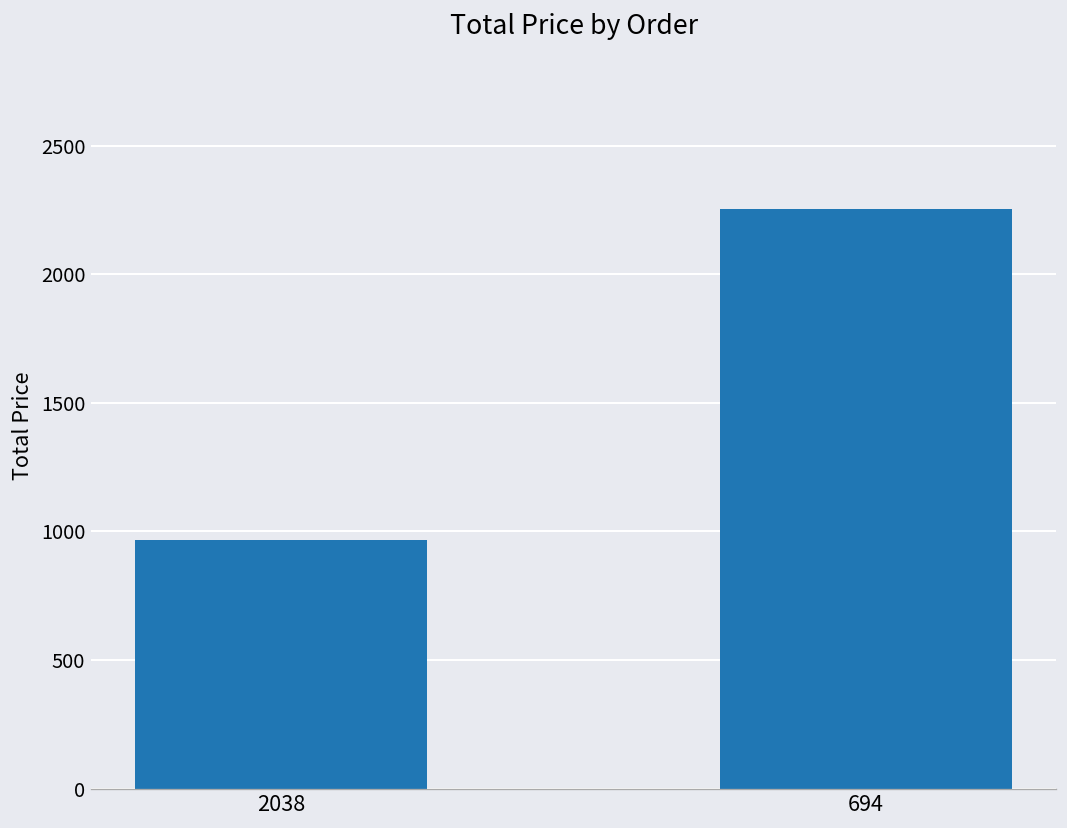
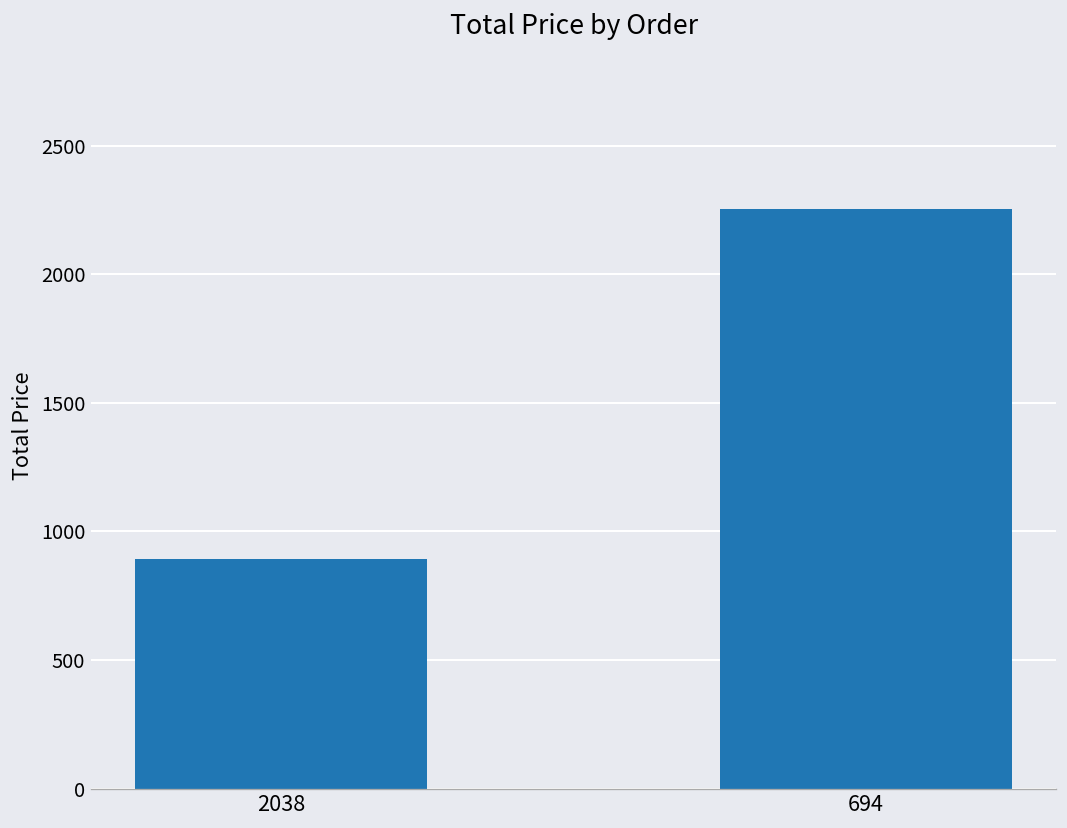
2038: 970 -> 890
